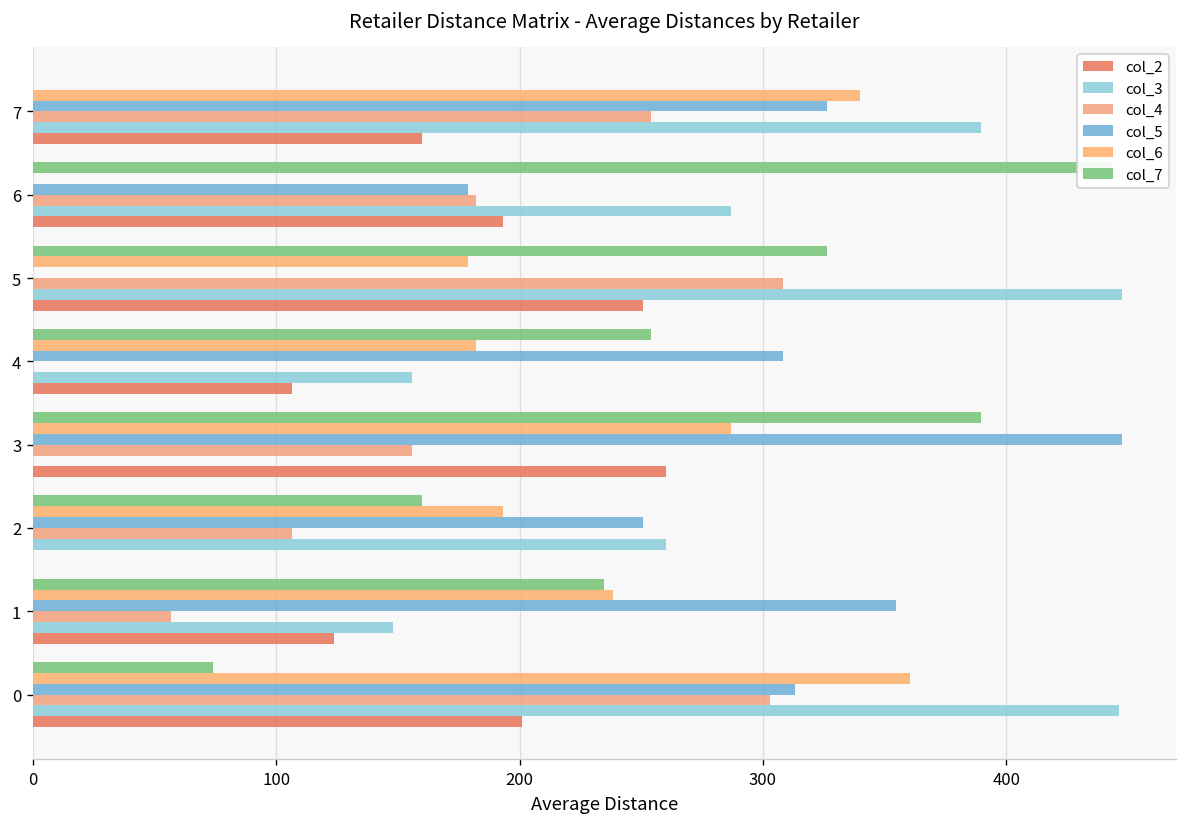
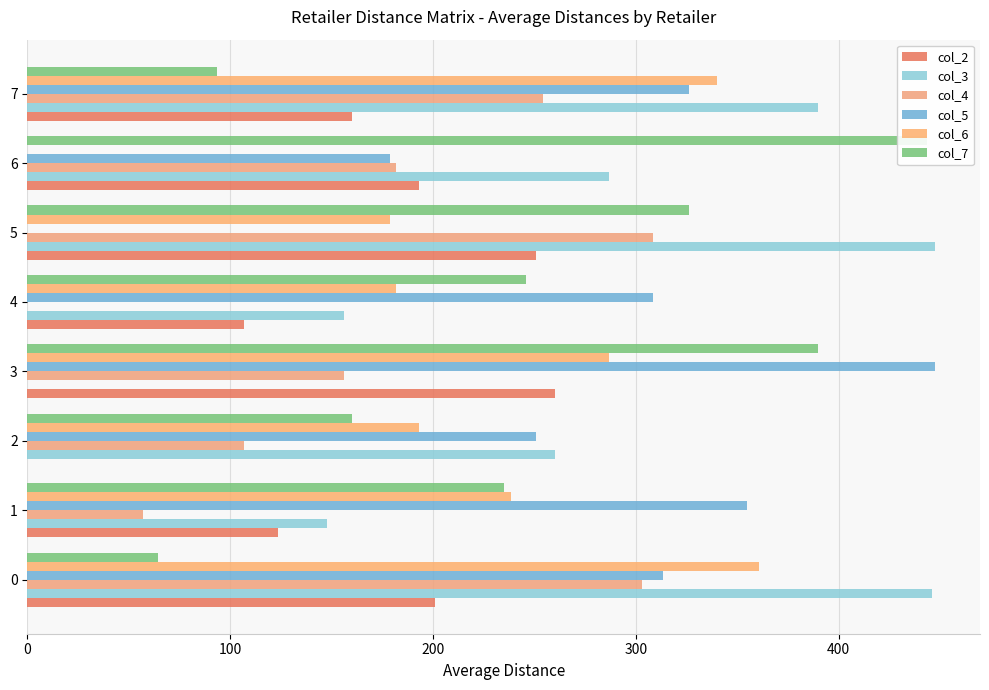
col_7, 7: 0 -> 93
col_7, 4: 254 -> 246
col_7, 0: 74 -> 64
